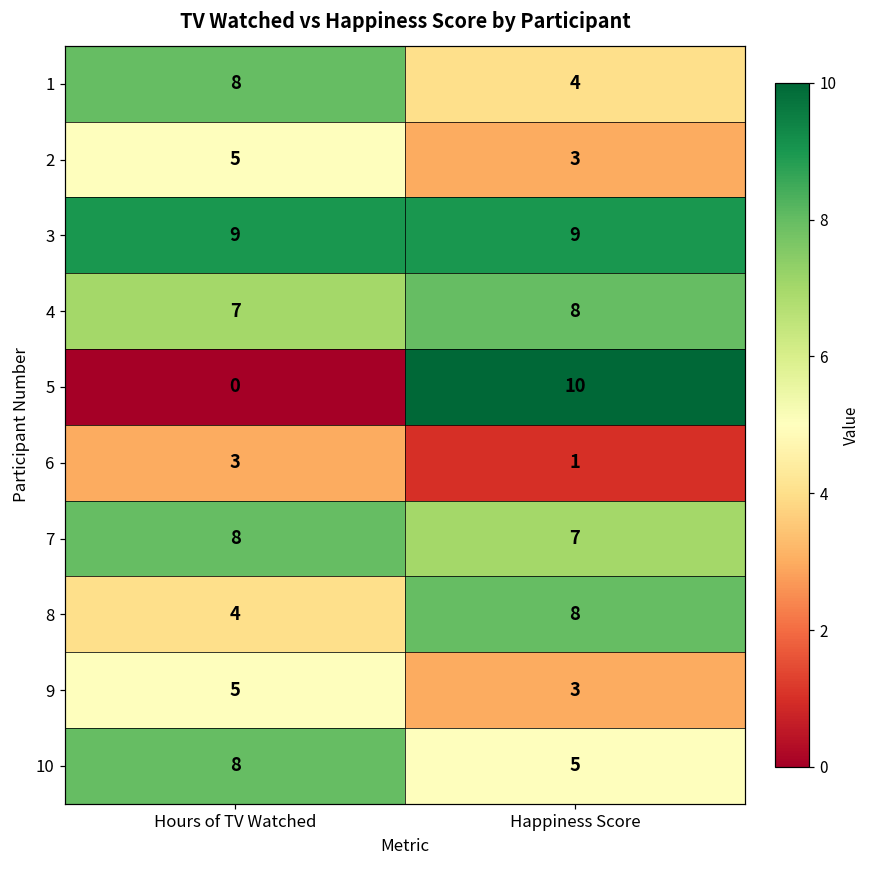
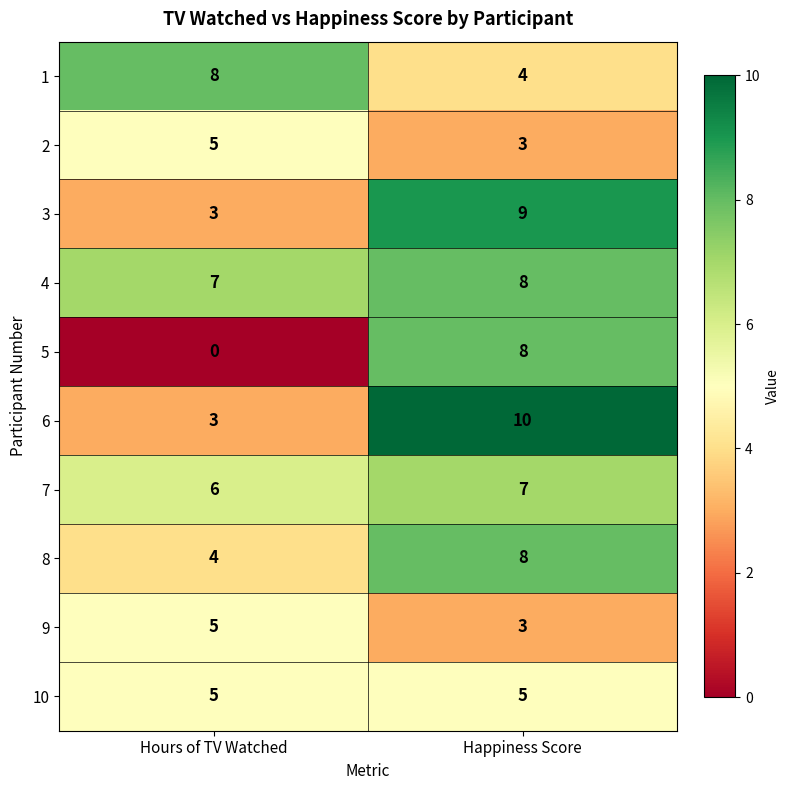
3, Hours of TV Watched: 9 -> 3
5, Happiness Score: 10 -> 8
6, Happiness Score: 1 -> 10
7, Hours of TV Watched: 8 -> 6
10, Hours of TV Watched: 8 -> 5
